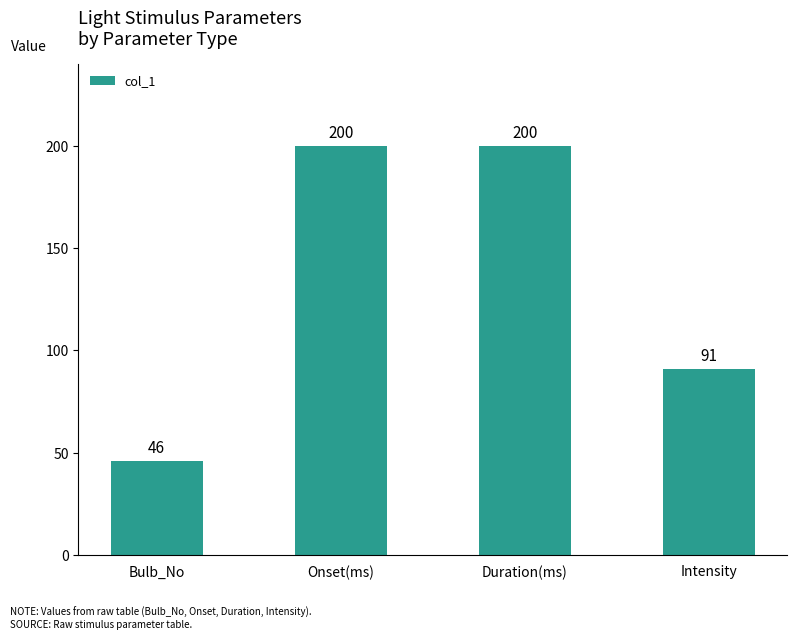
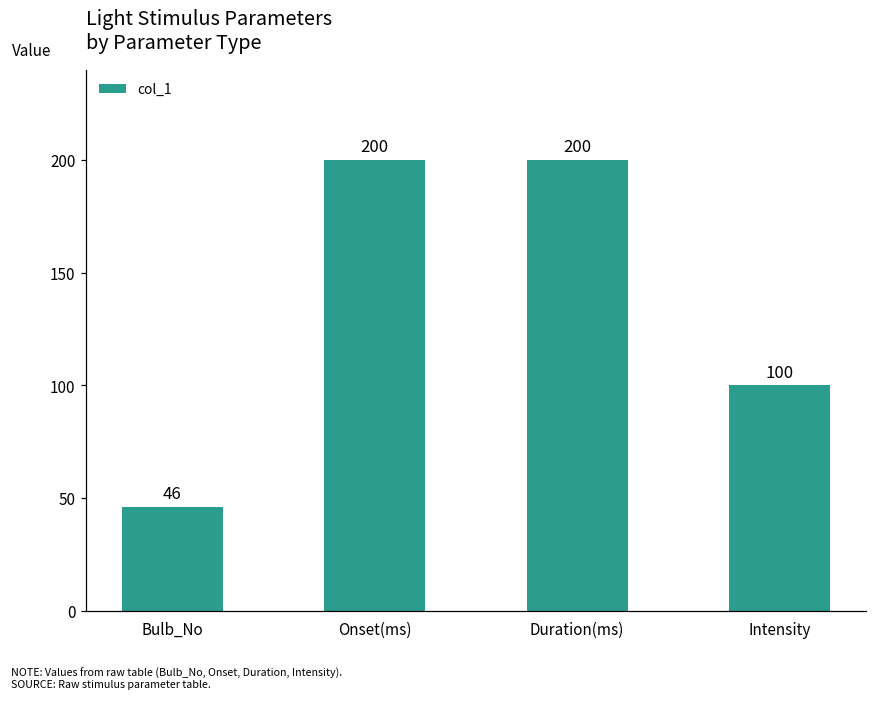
Intensity: 91 -> 100
